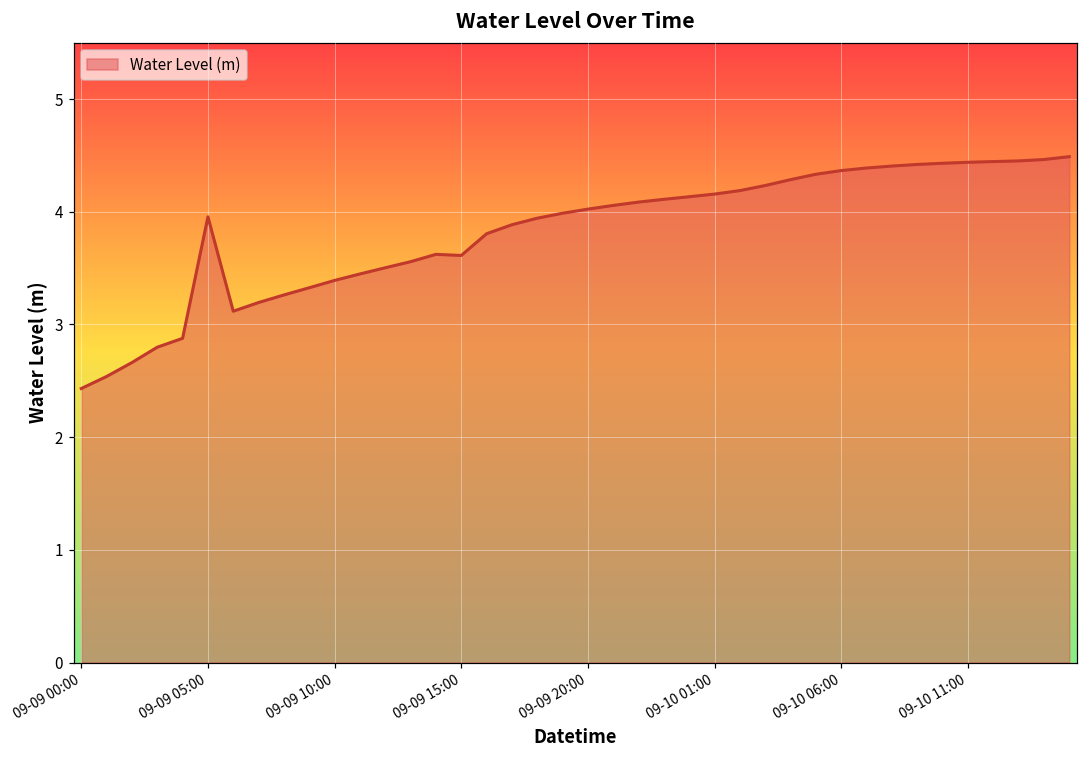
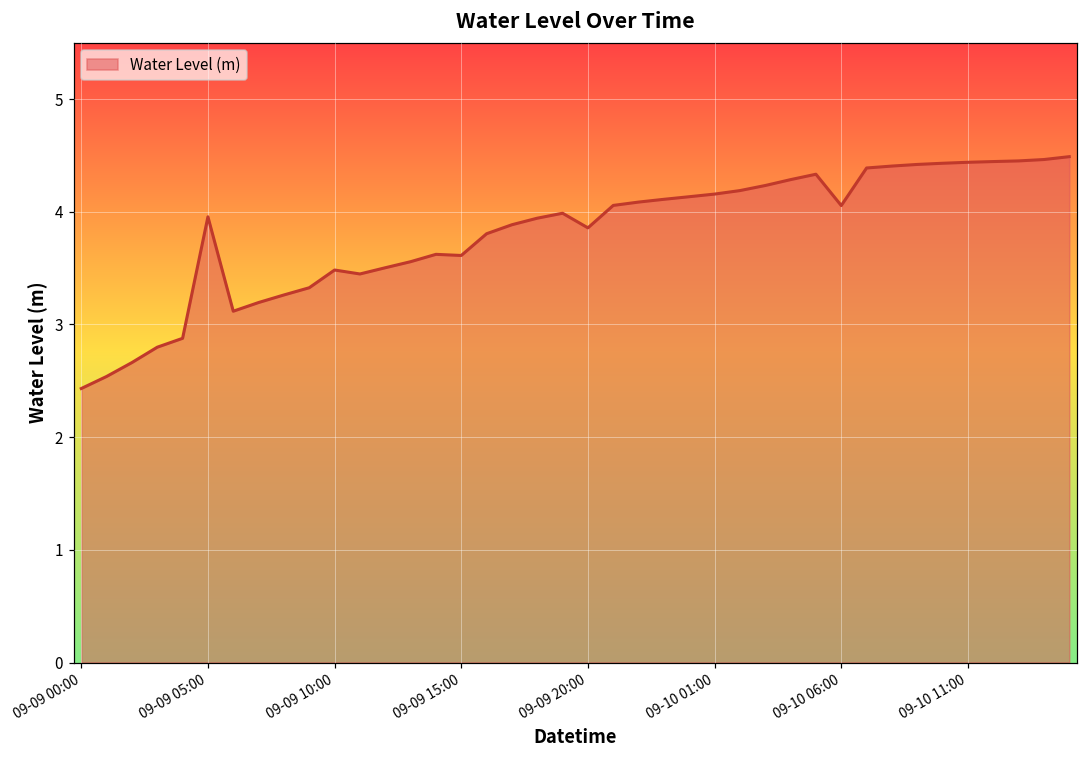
09-09 10:00: 3.39 -> 3.48
09-09 20:00: 4.02 -> 3.86
09-10 06:00: 4.37 -> 4.06
